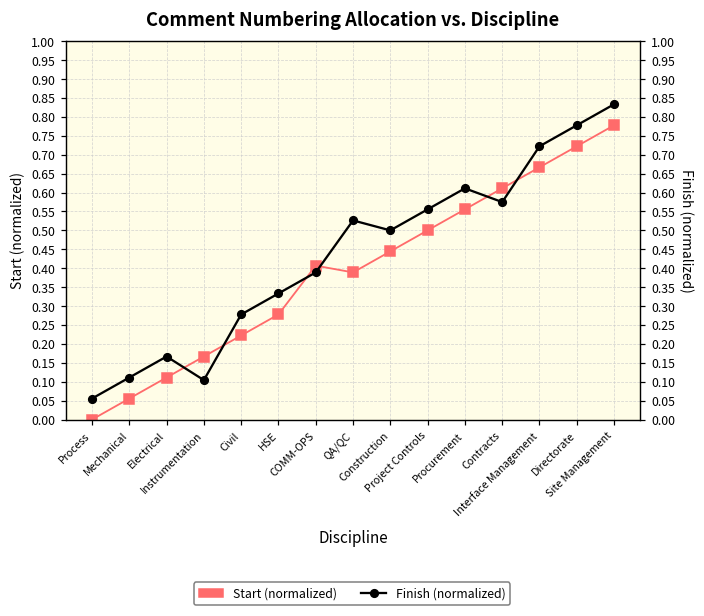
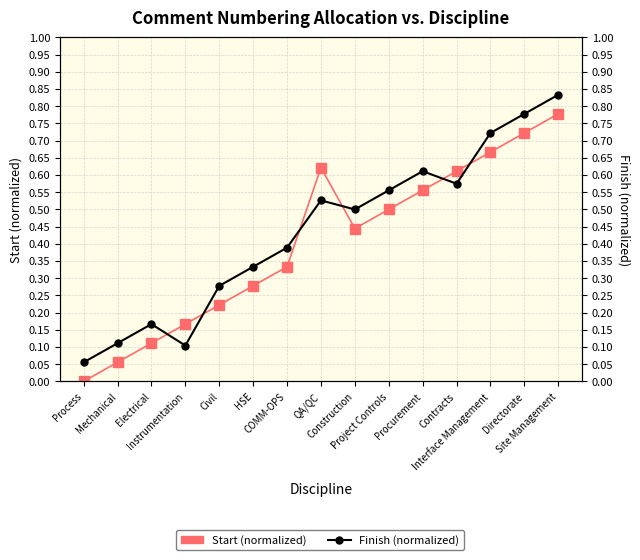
Start (normalized), COMM-OPS: 0.41 -> 0.33
Start (normalized), QA/QC: 0.39 -> 0.62
